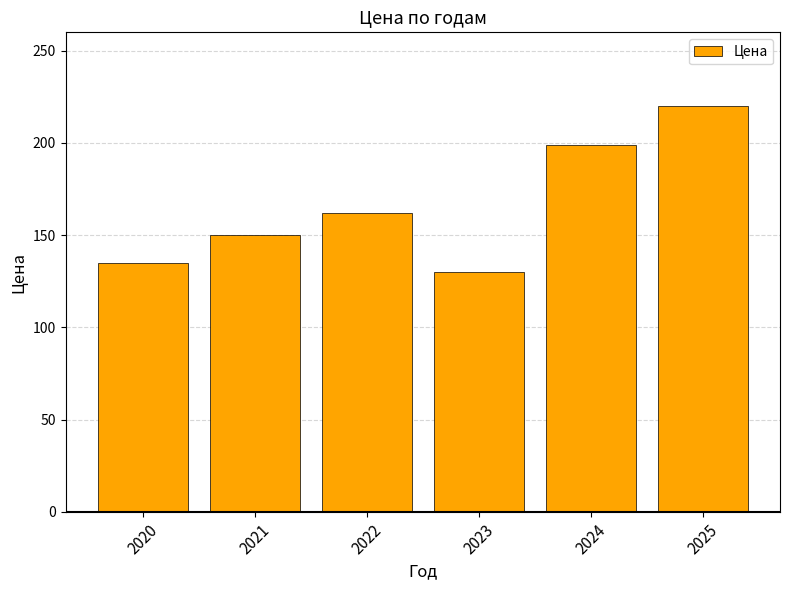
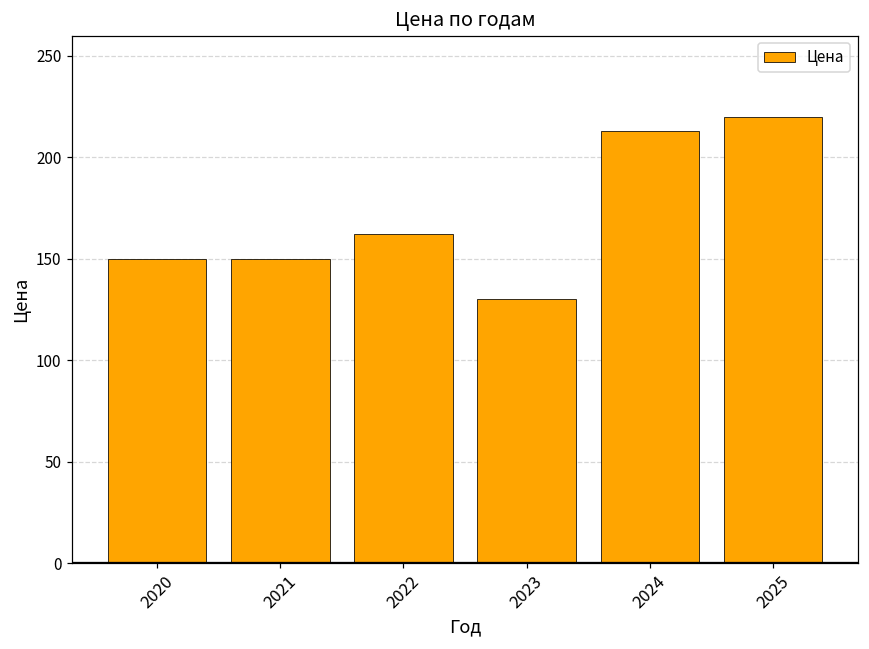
2020: 135 -> 150
2024: 199 -> 213
